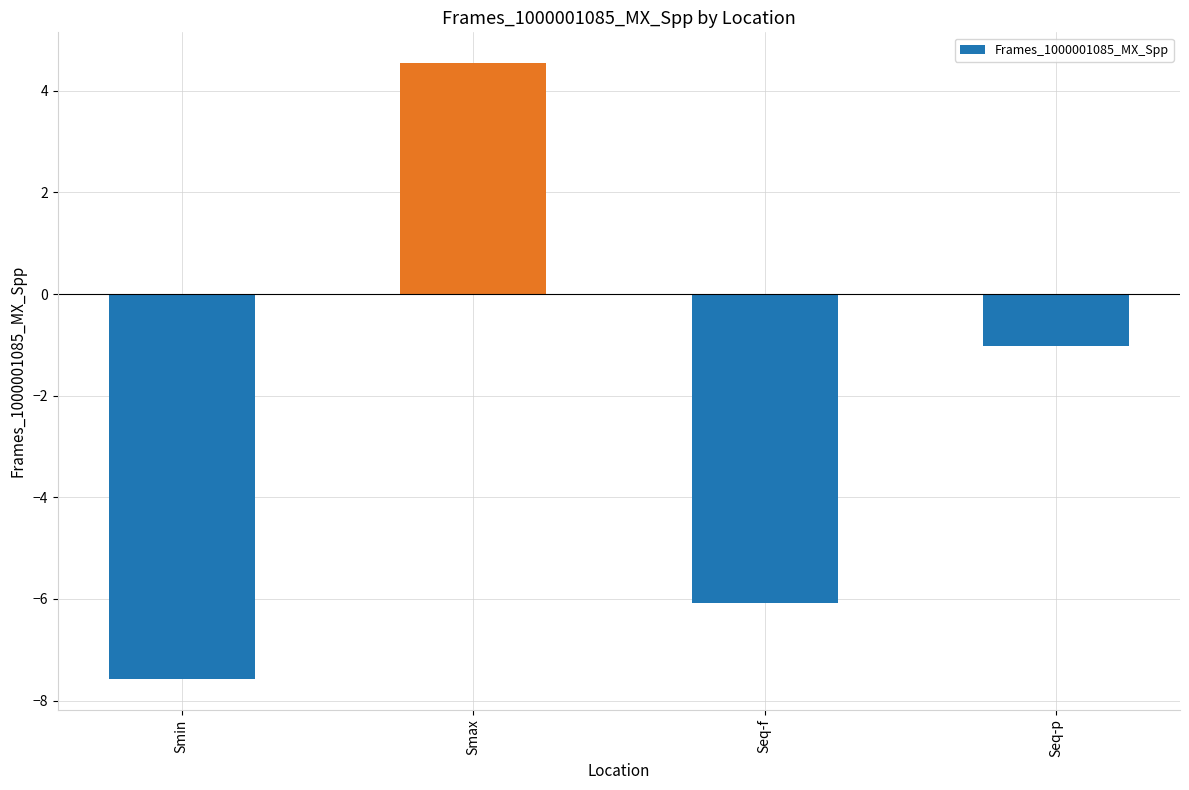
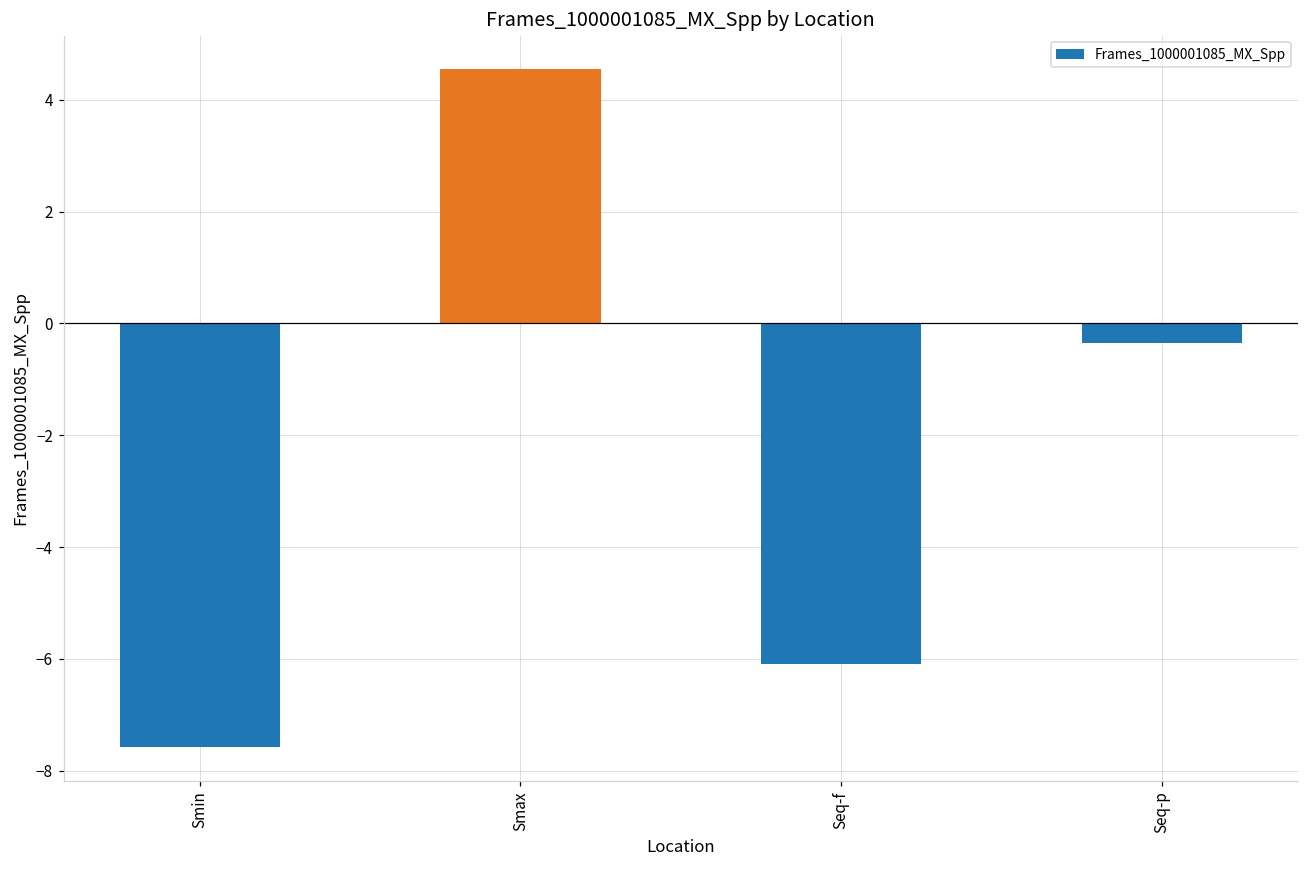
Seq-p: -1.0 -> -0.3
